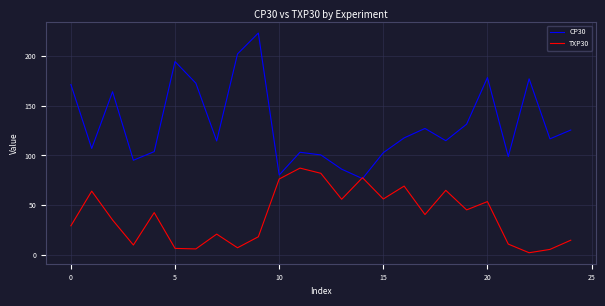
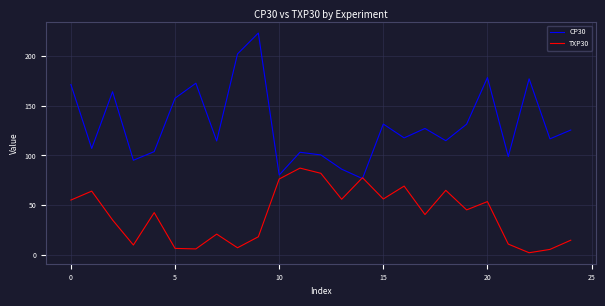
TXP30, 0: 30 -> 50
CP30, 5: 190 -> 160
CP30, 15: 100 -> 130
